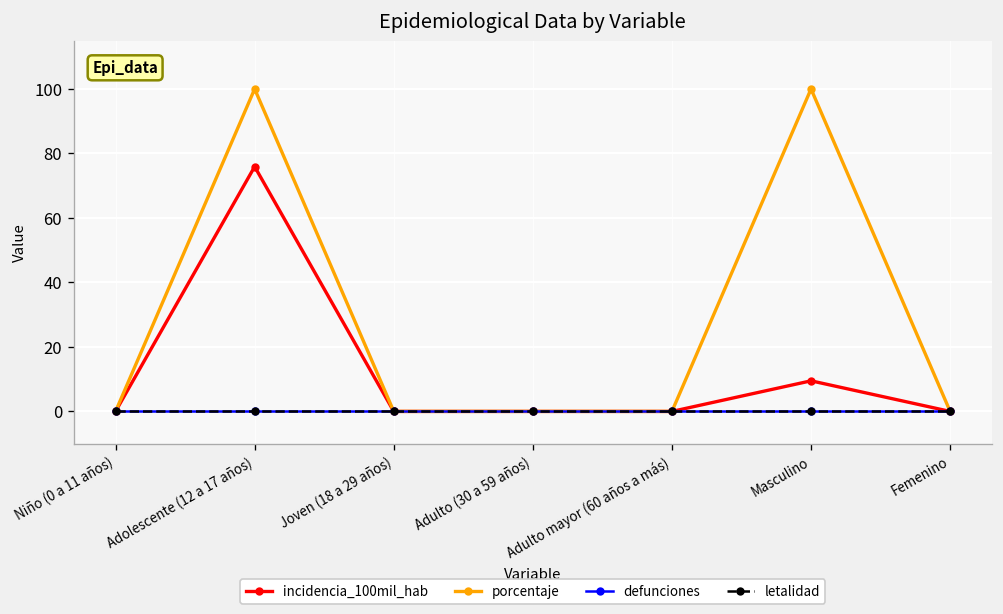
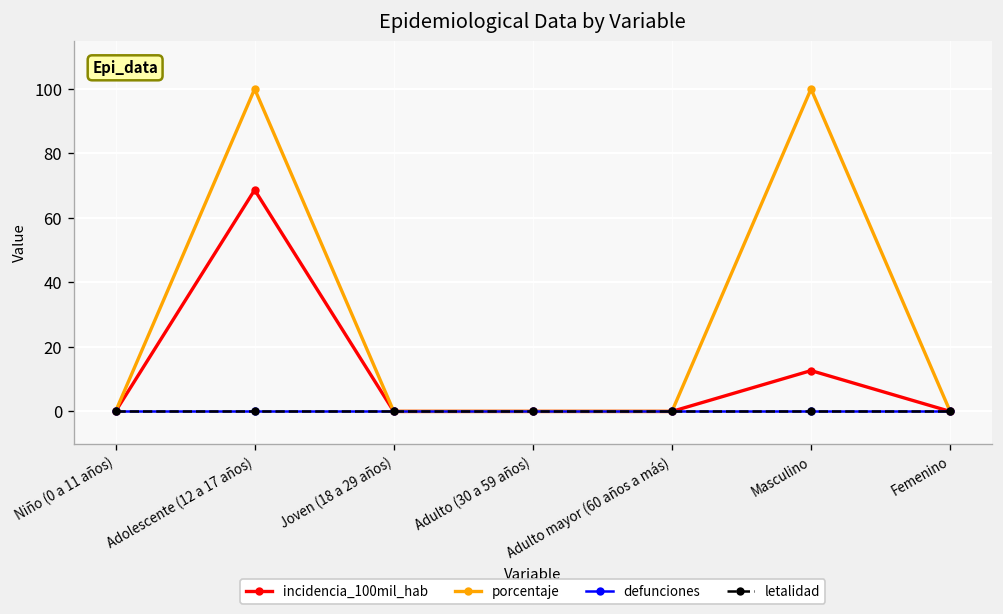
incidencia_100mil_hab, Adolescente (12 a 17 años): 76 -> 69
incidencia_100mil_hab, Masculino: 9 -> 13
